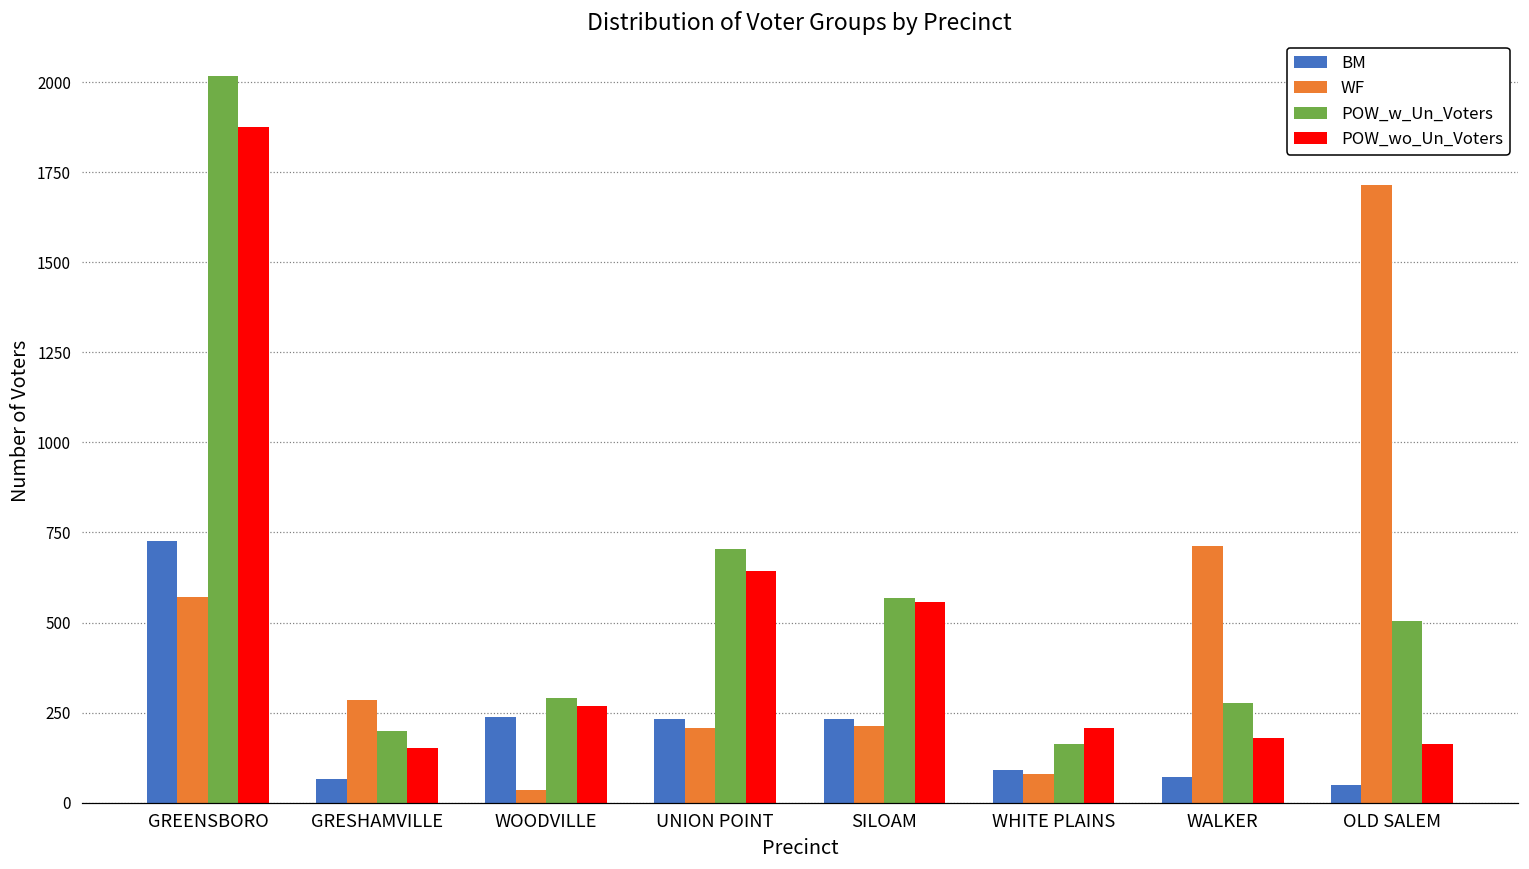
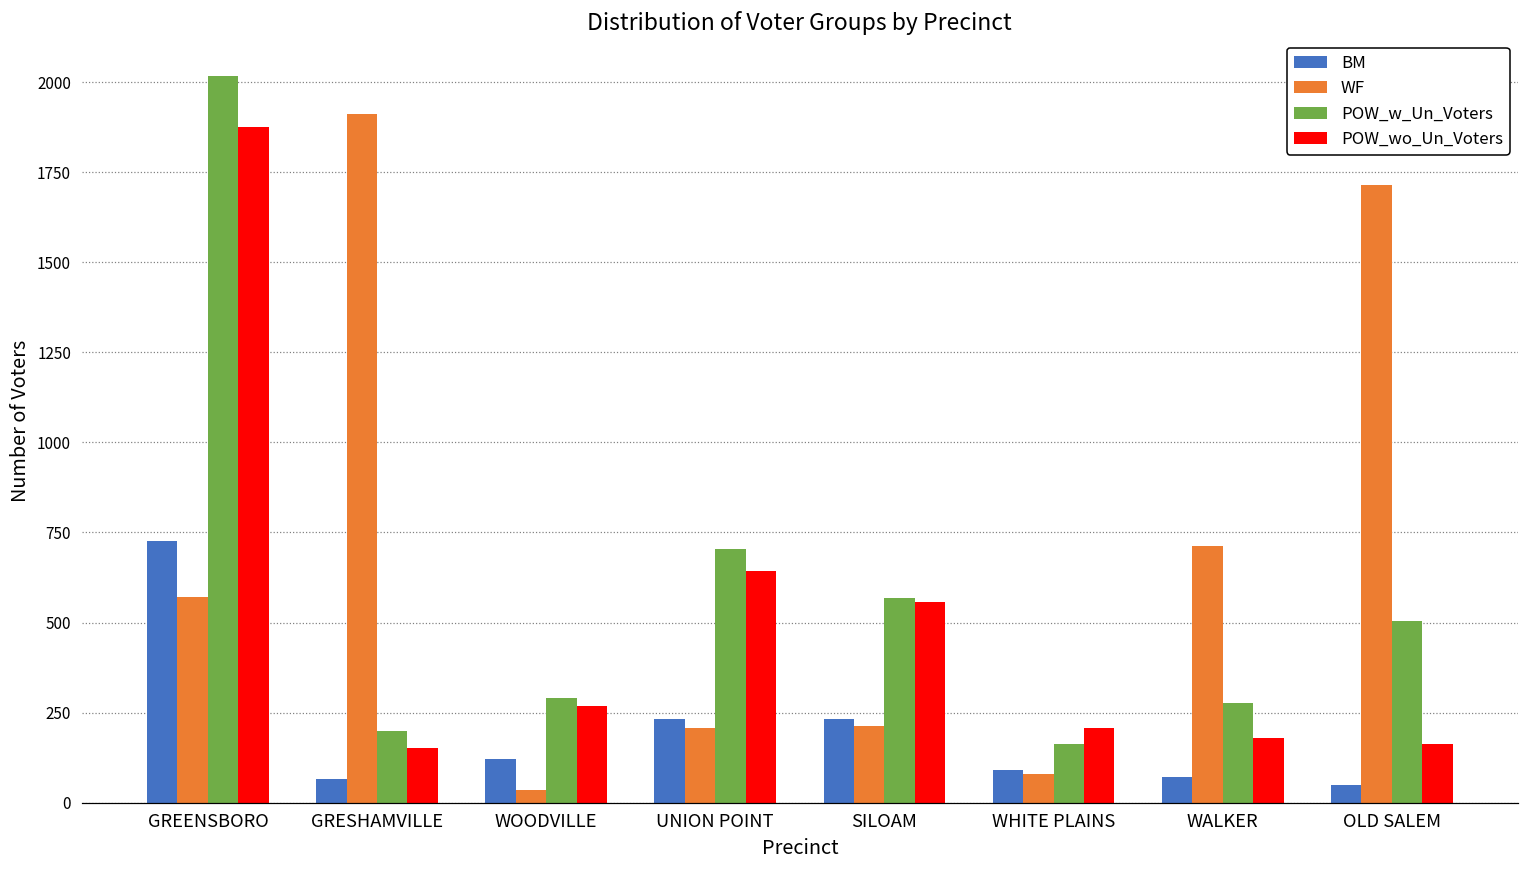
WF, GRESHAMVILLE: 290 -> 1910
BM, WOODVILLE: 240 -> 120
